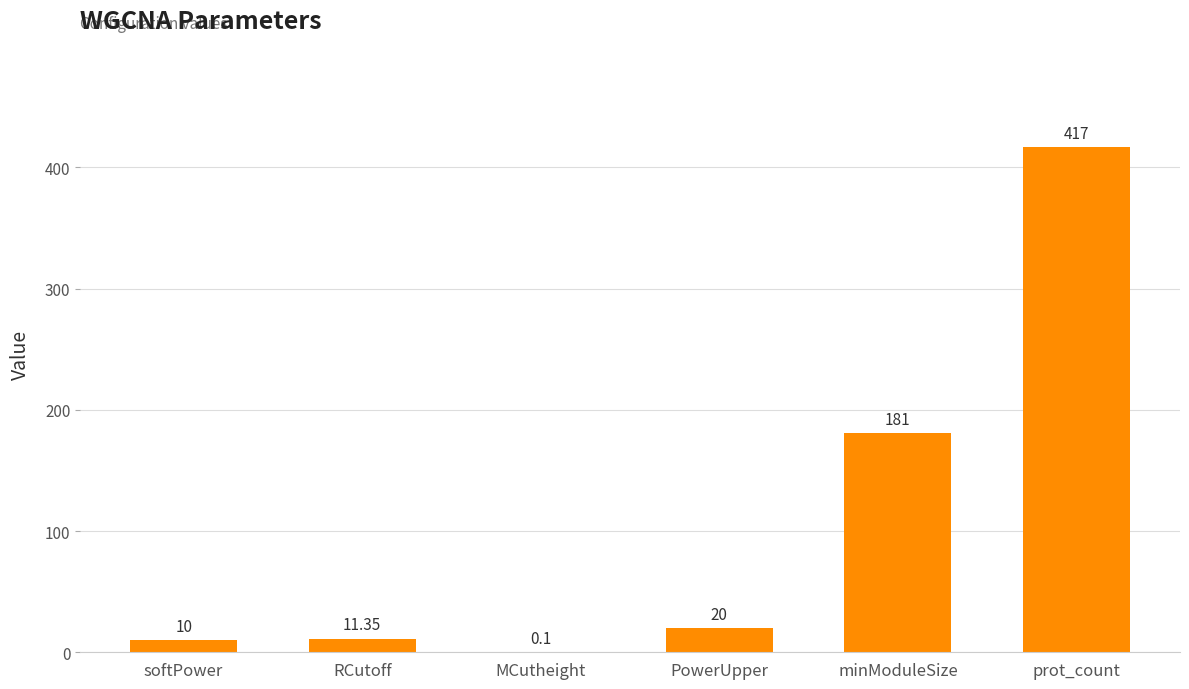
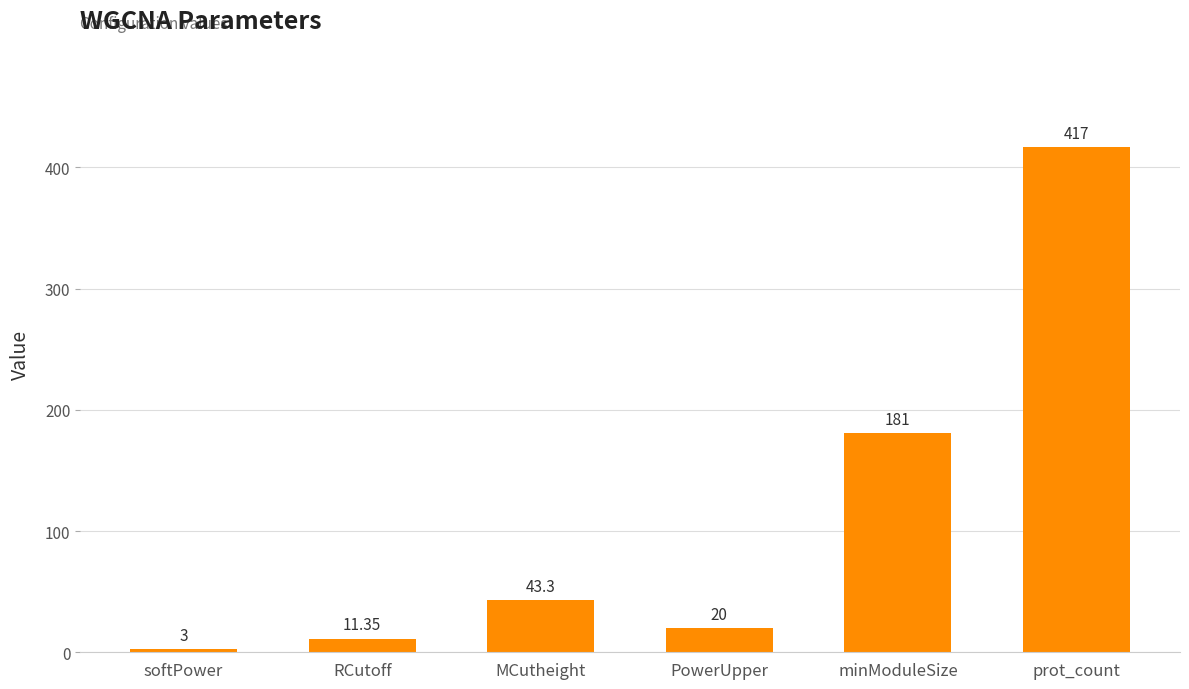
softPower: 10 -> 3
MCutheight: 0.1 -> 43.3
